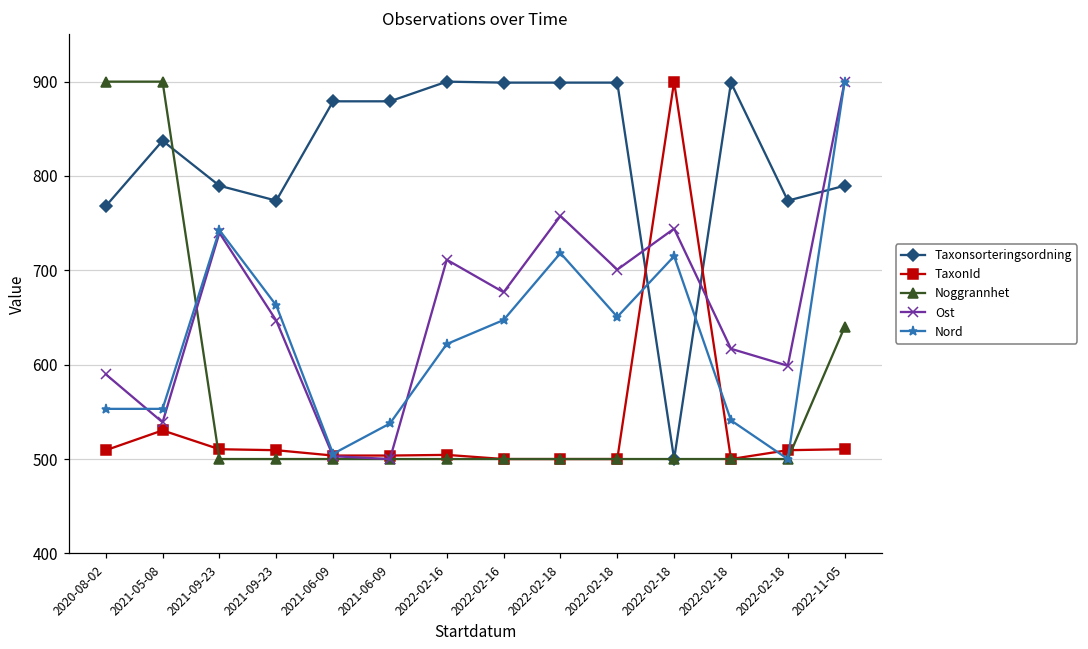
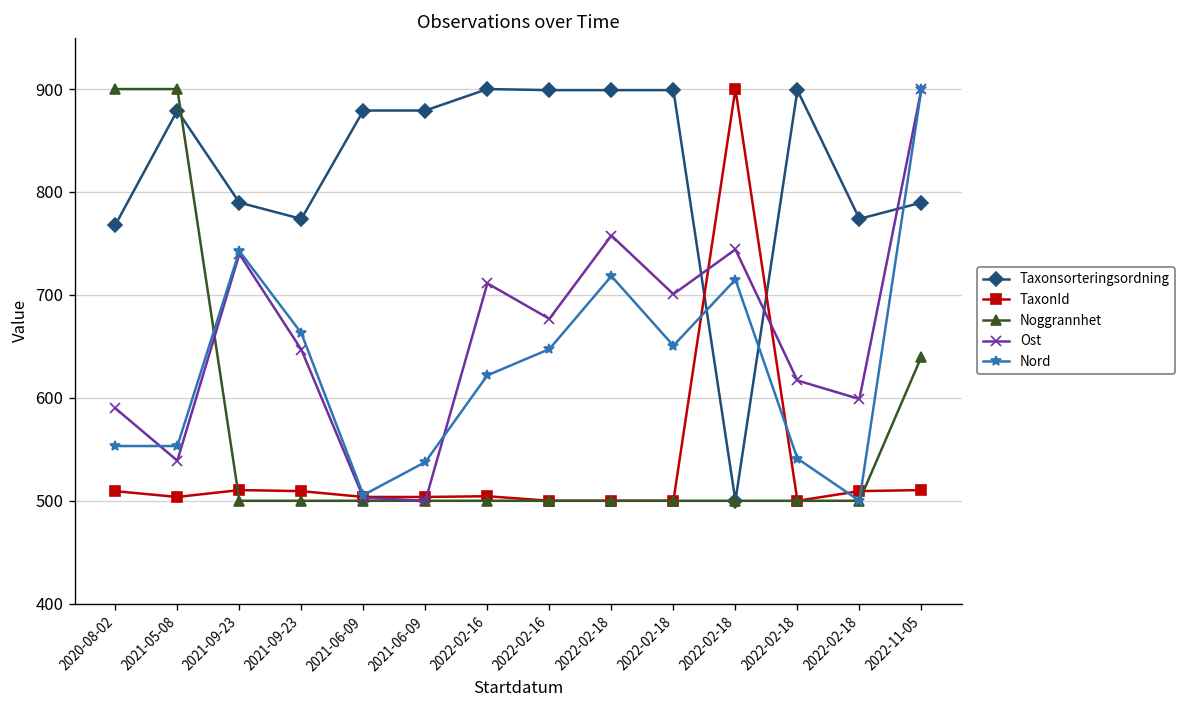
Taxonsorteringsordning, 2021-05-08: 840 -> 880
TaxonId, 2021-05-08: 530 -> 500
